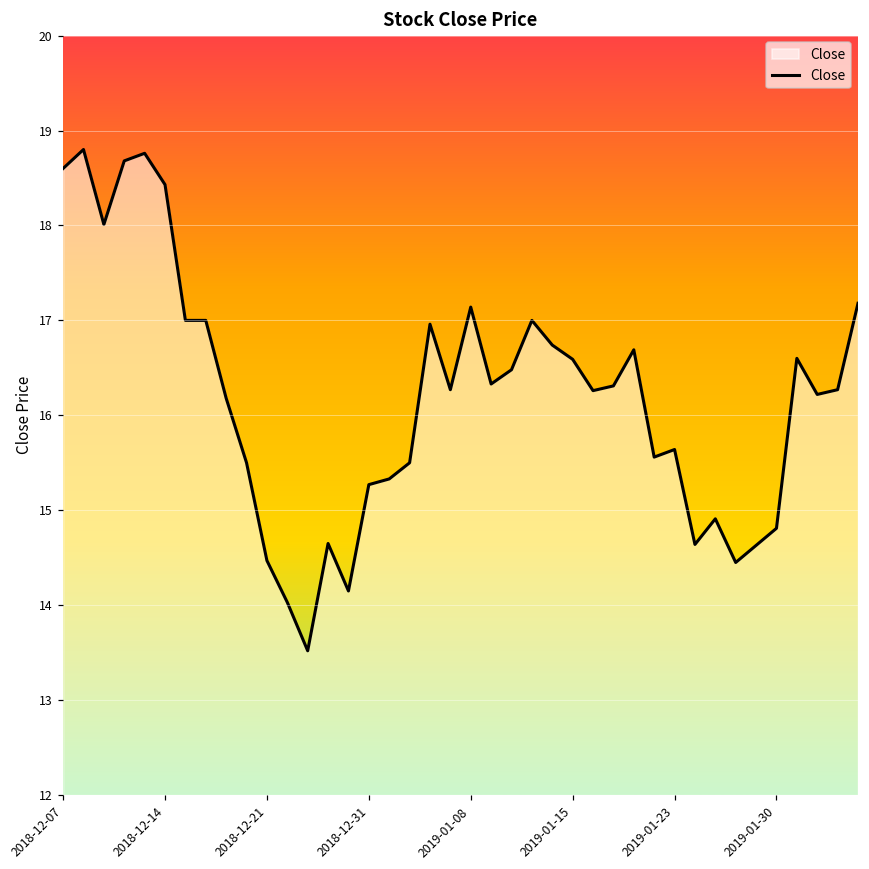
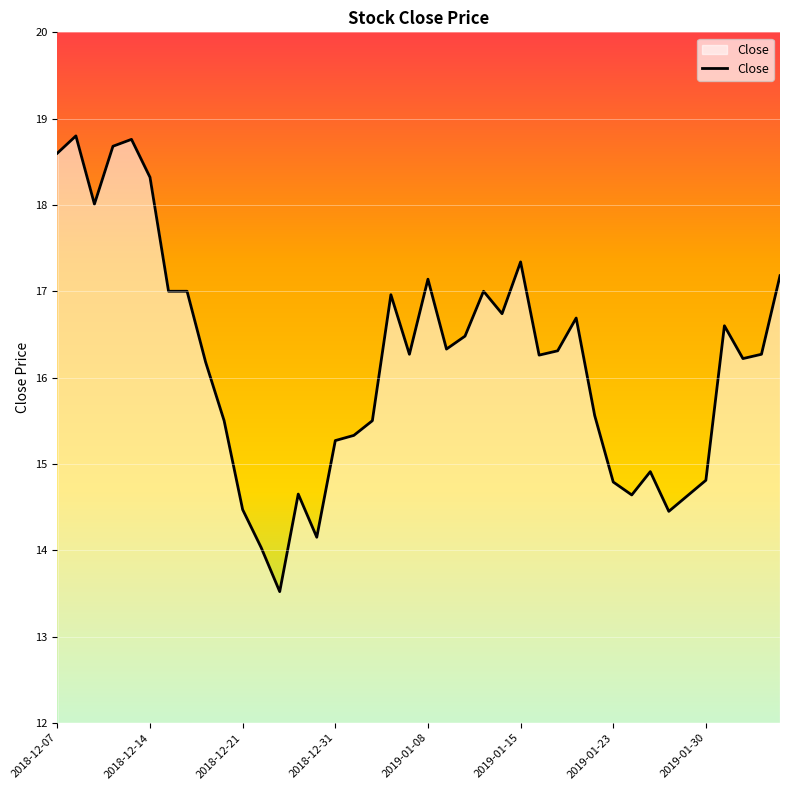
2018-12-14: 18.4 -> 18.3
2019-01-15: 16.6 -> 17.3
2019-01-23: 15.6 -> 14.8
